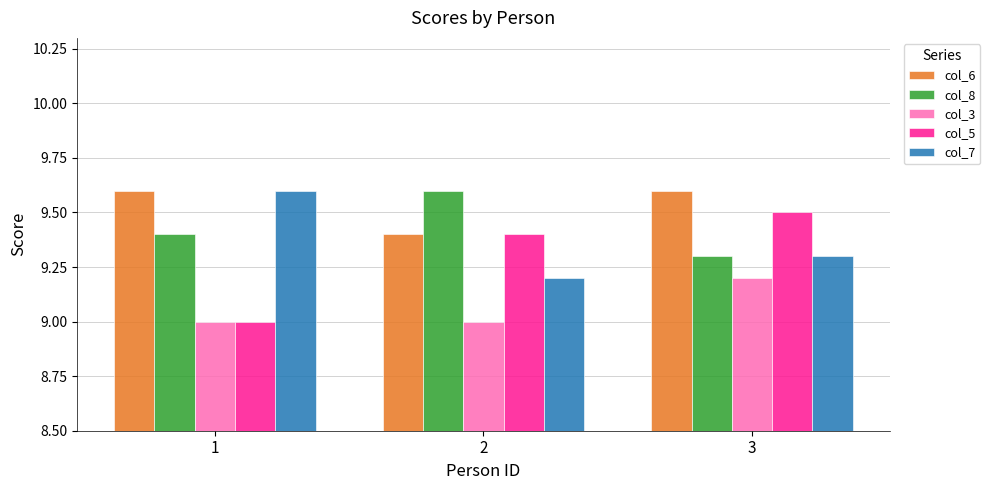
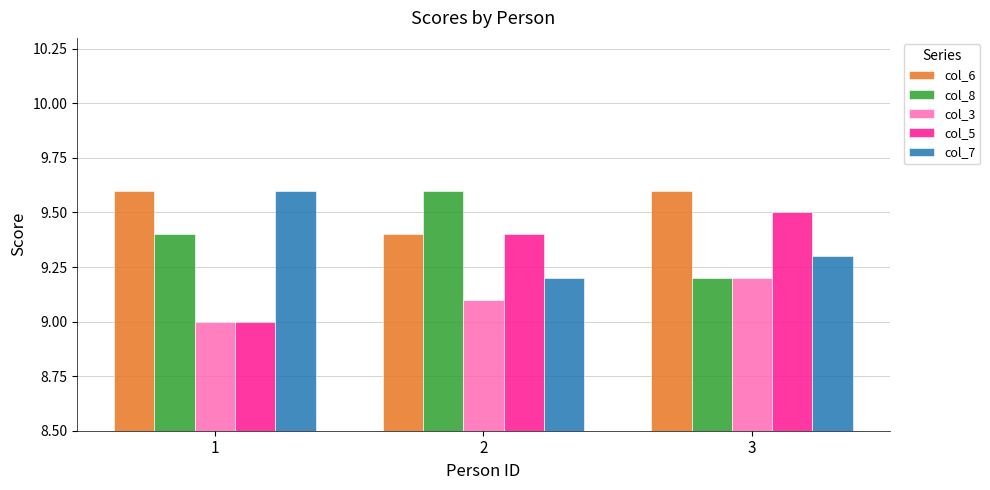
col_3, 2: 9.0 -> 9.1
col_8, 3: 9.3 -> 9.2
